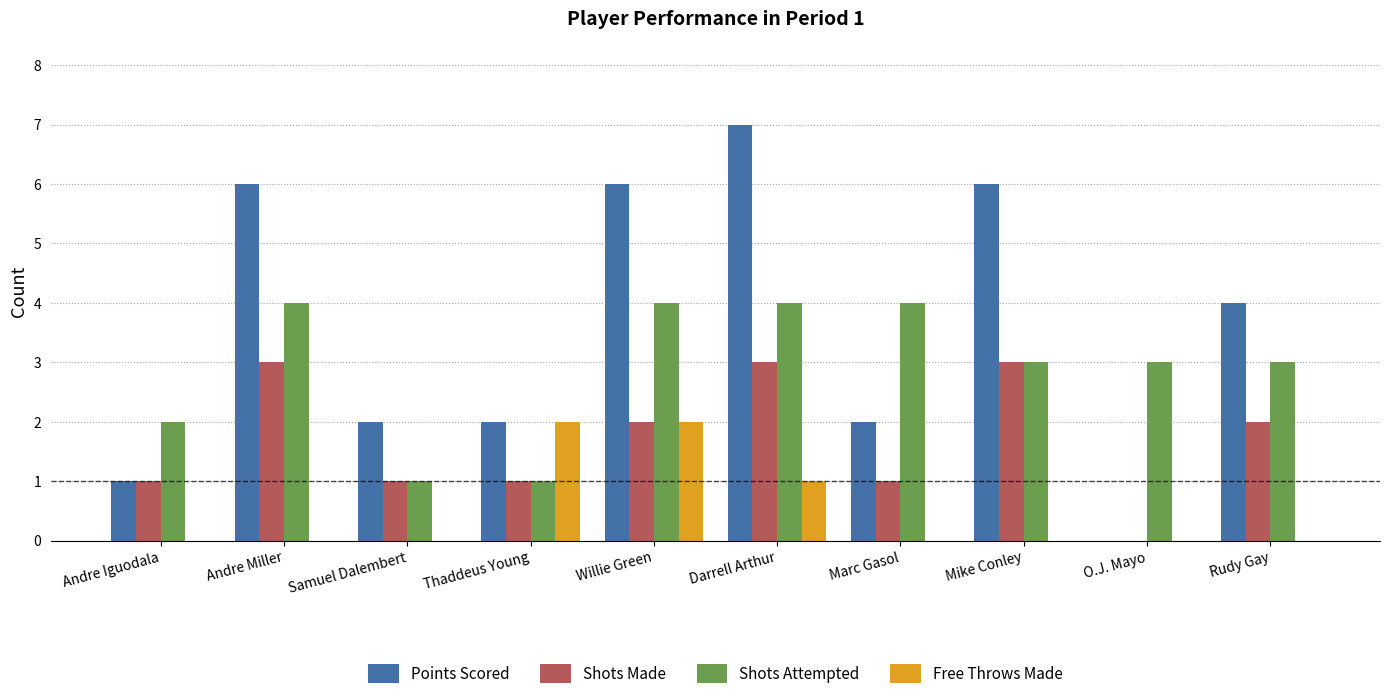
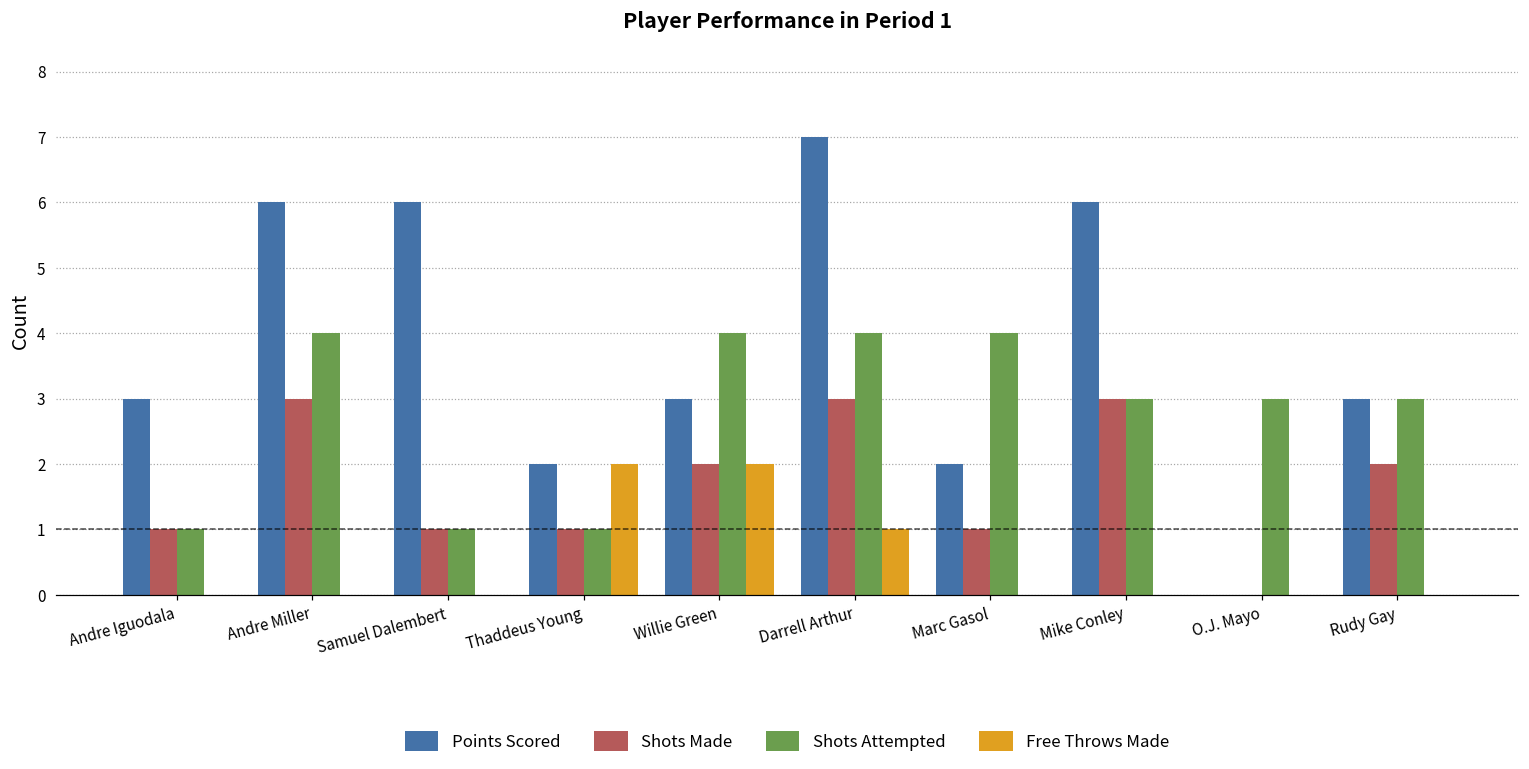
Points Scored, Andre Iguodala: 1 -> 3
Shots Attempted, Andre Iguodala: 2 -> 1
Points Scored, Samuel Dalembert: 2 -> 6
Points Scored, Willie Green: 6 -> 3
Points Scored, Rudy Gay: 4 -> 3
